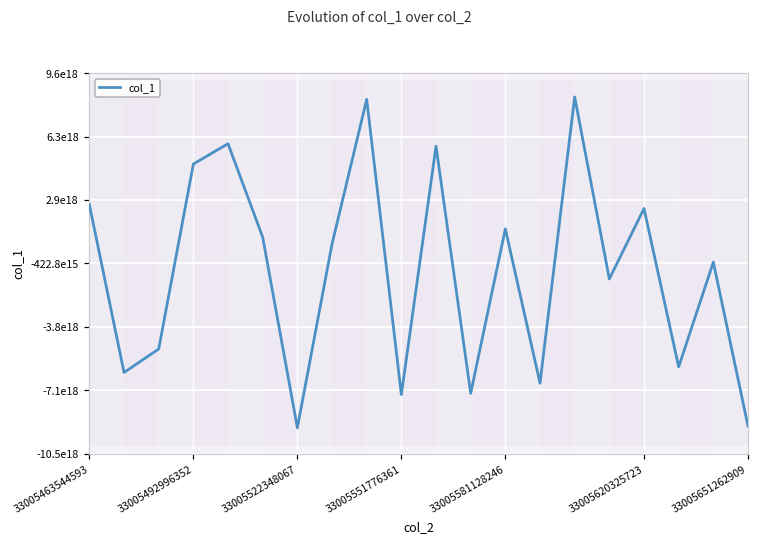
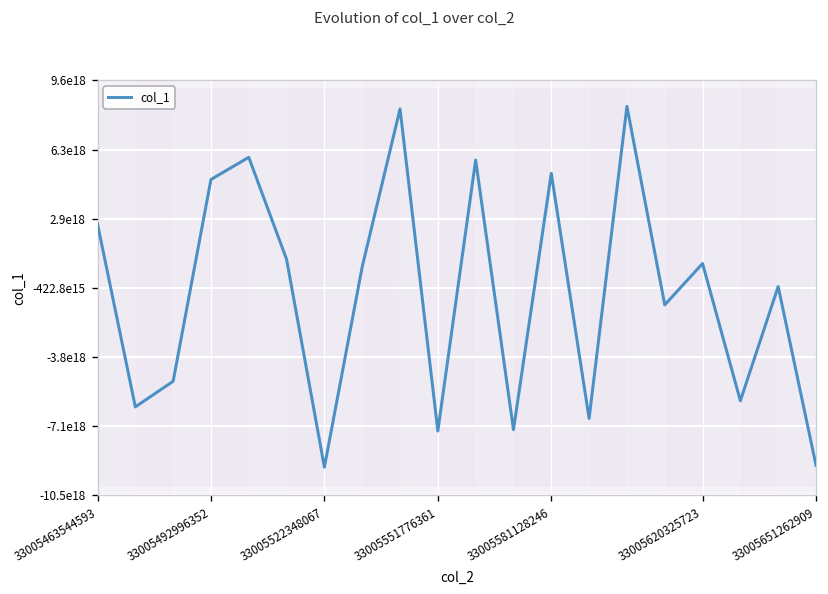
col_1, 33005581128246: 1400000000000000000 -> 5100000000000000000
col_1, 33005620325723: 2500000000000000000 -> 800000000000000000
